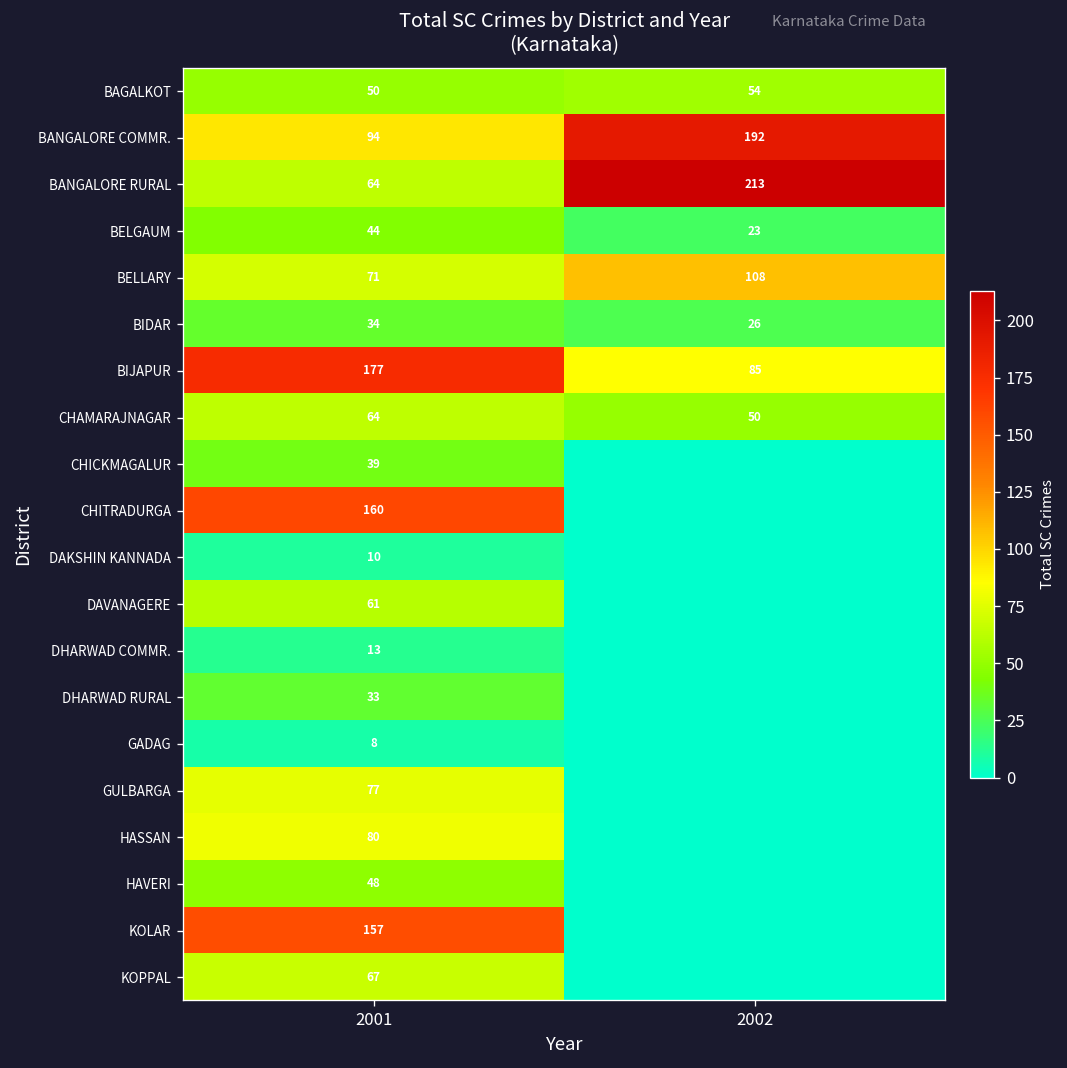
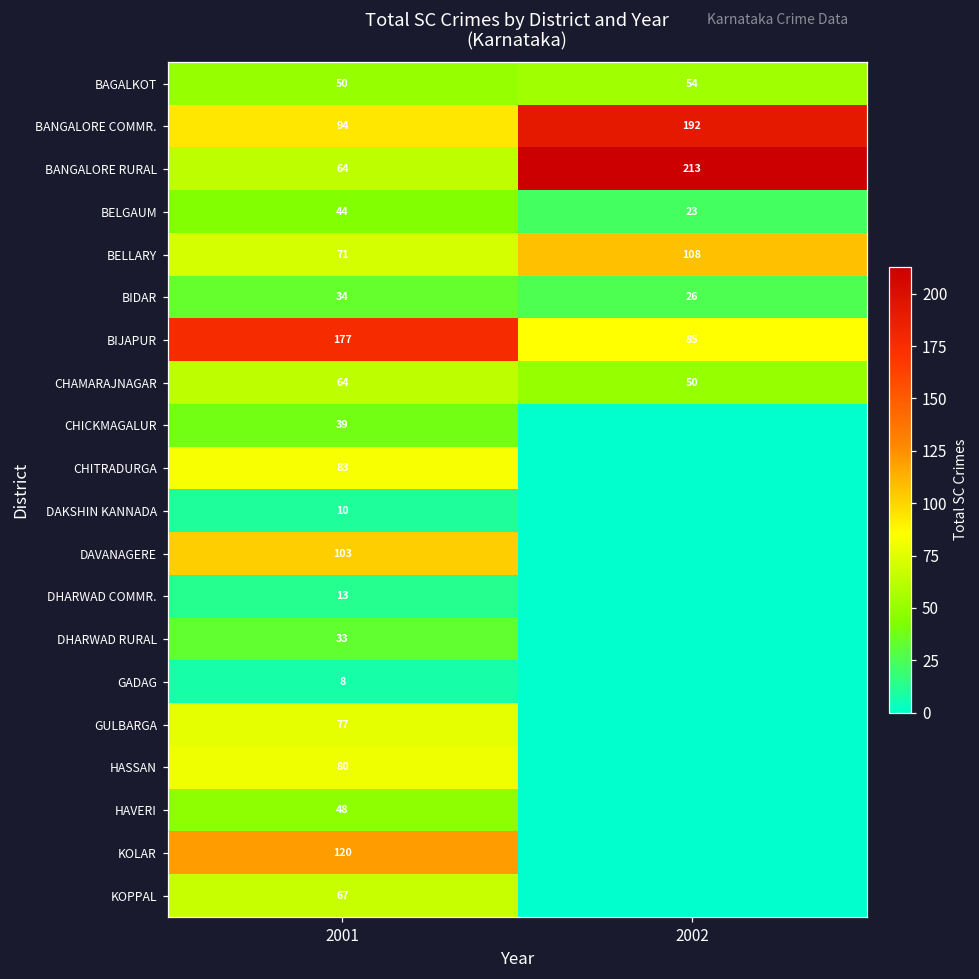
CHITRADURGA, 2001: 160 -> 83
DAVANAGERE, 2001: 61 -> 103
KOLAR, 2001: 157 -> 120
